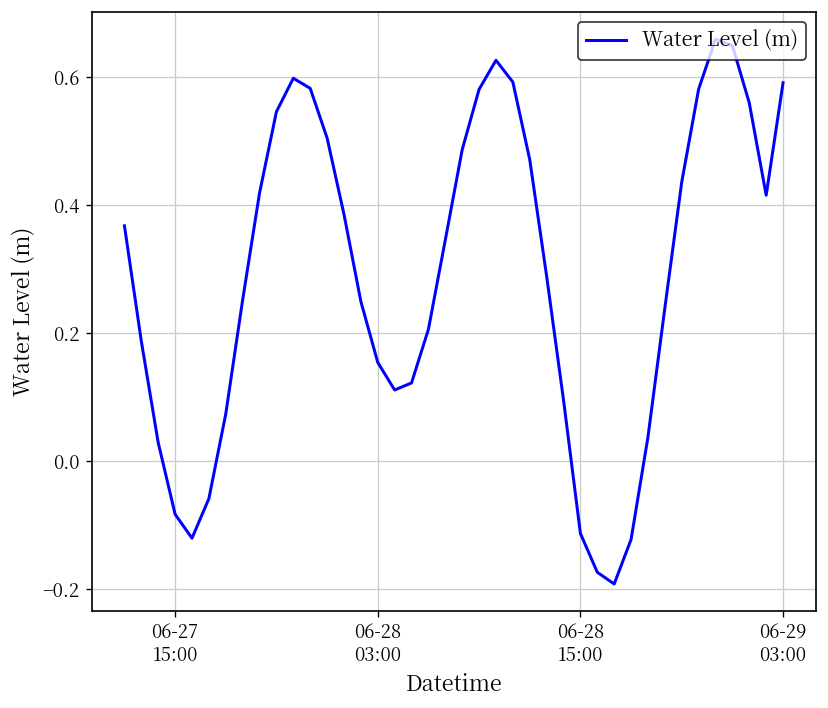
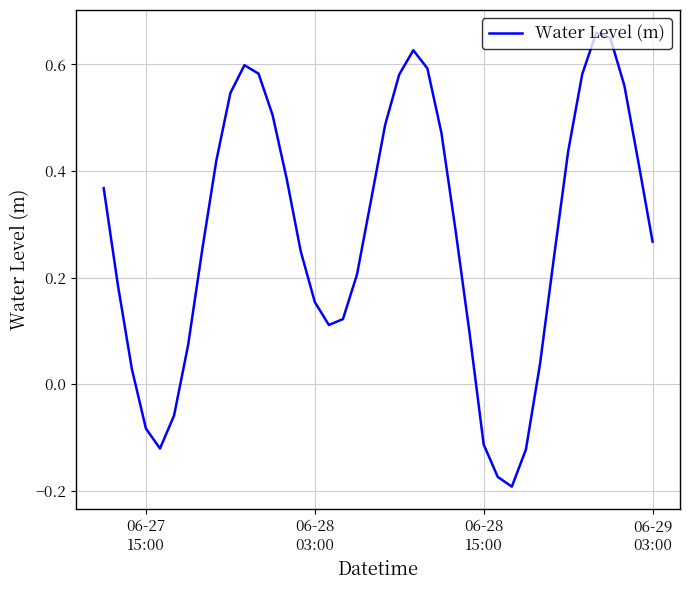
06-29 03:00: 0.59 -> 0.27
